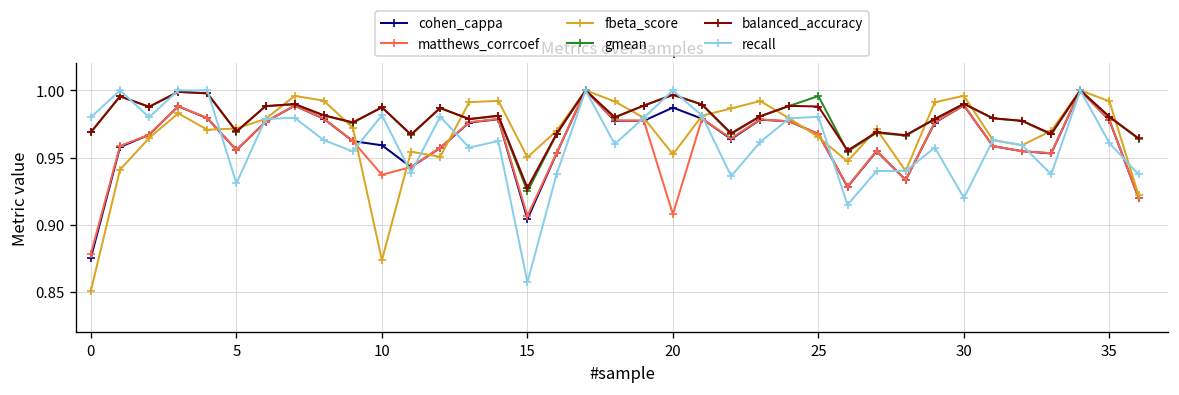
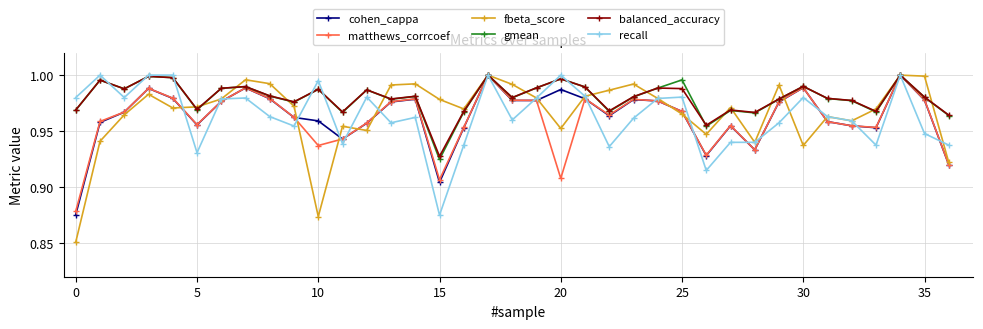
recall, 10: 0.981 -> 0.995
fbeta_score, 15: 0.950 -> 0.978
recall, 15: 0.857 -> 0.875
fbeta_score, 30: 0.996 -> 0.937
recall, 30: 0.92 -> 0.98
fbeta_score, 35: 0.992 -> 0.999
recall, 35: 0.961 -> 0.948
